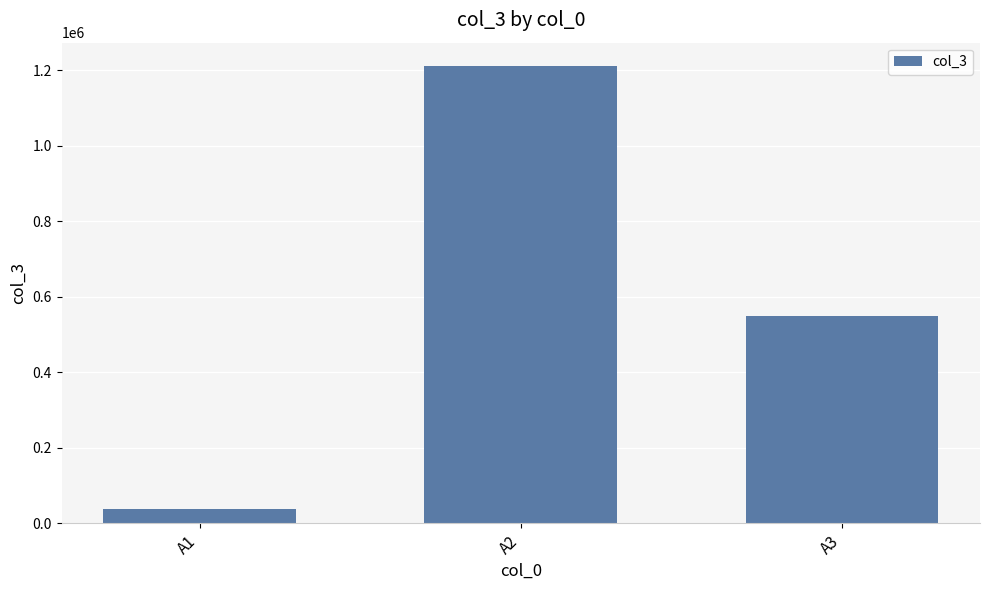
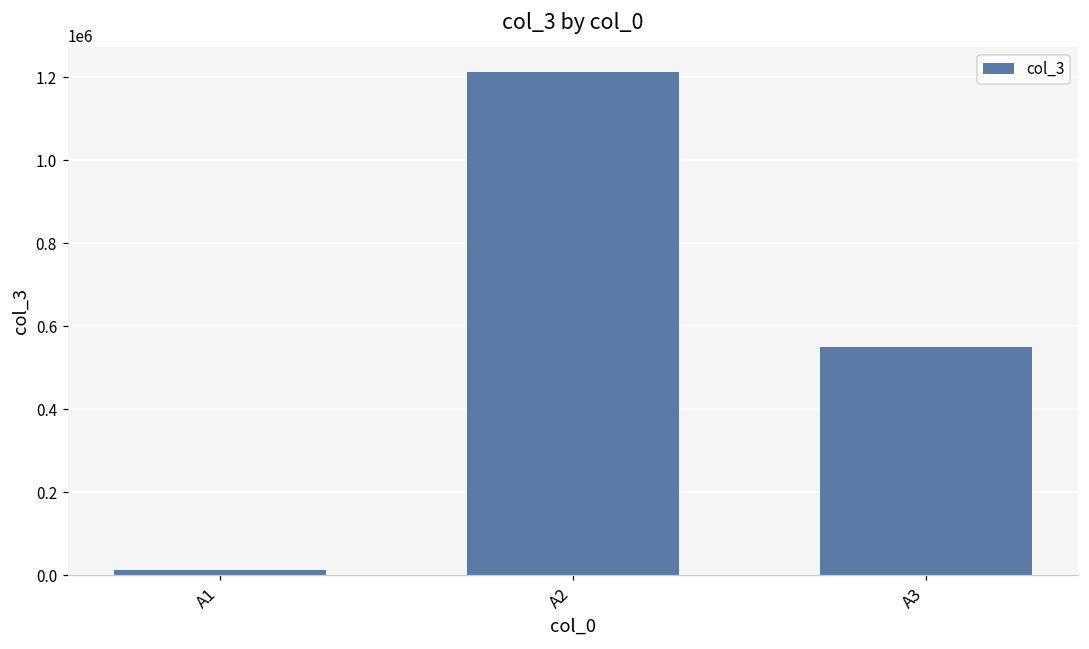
A1: 40000 -> 10000
